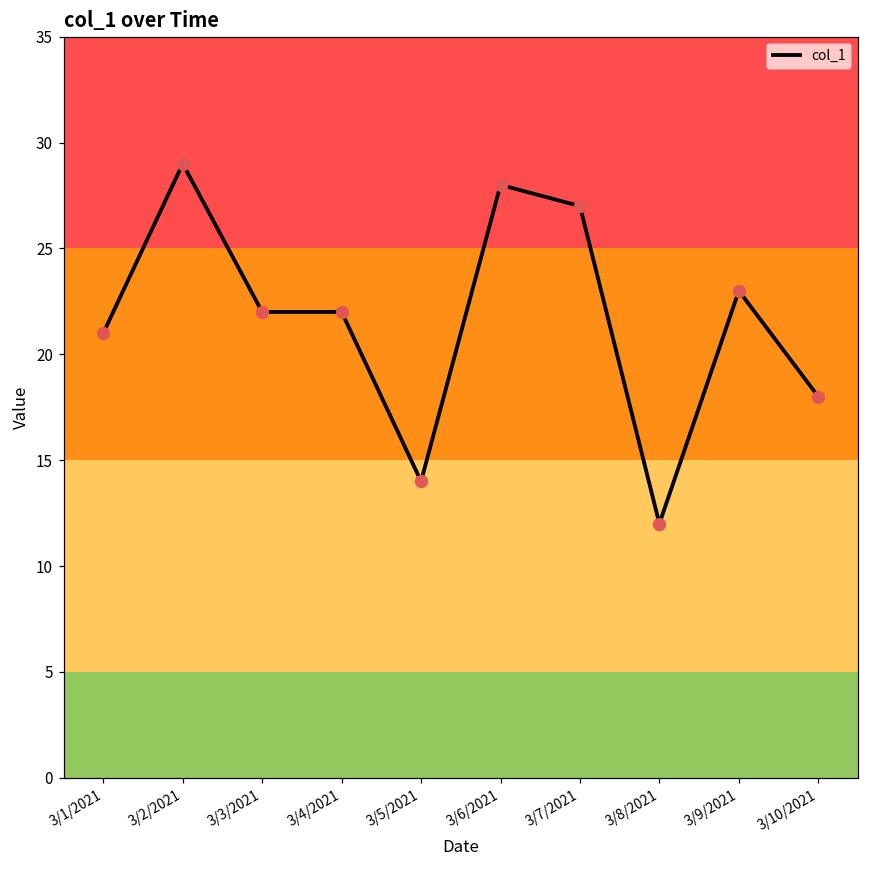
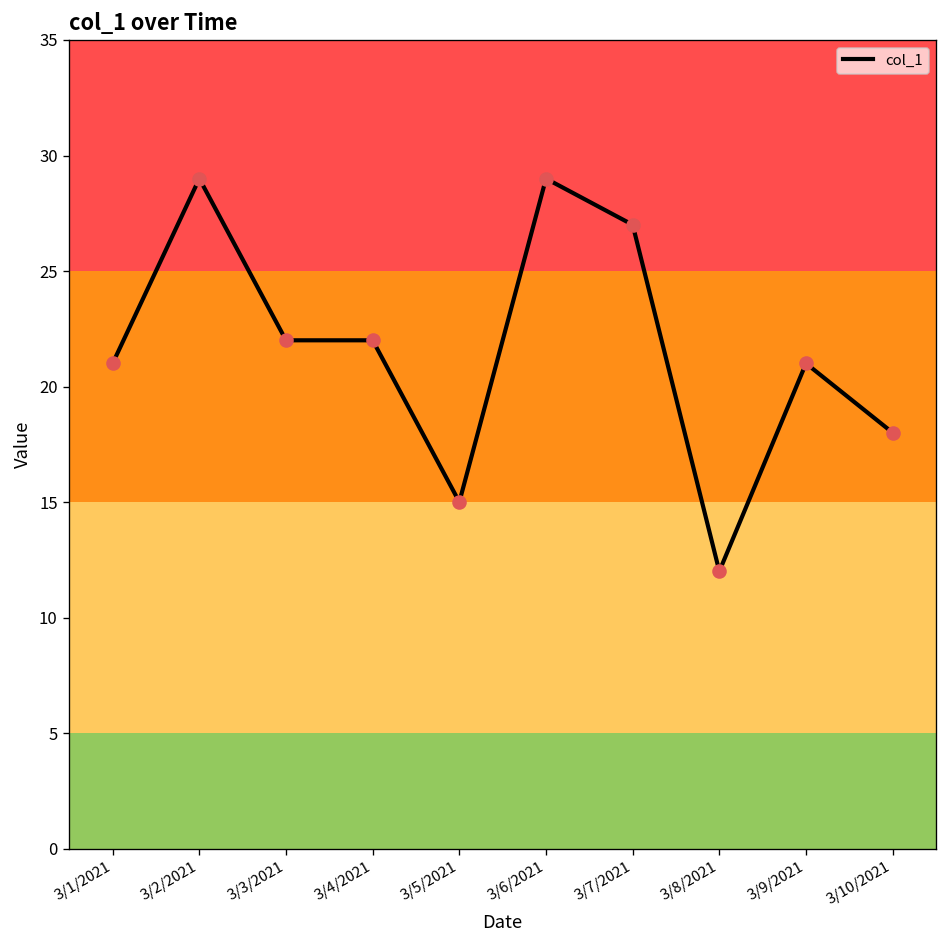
3/5/2021: 14 -> 15
3/6/2021: 28 -> 29
3/9/2021: 23 -> 21
